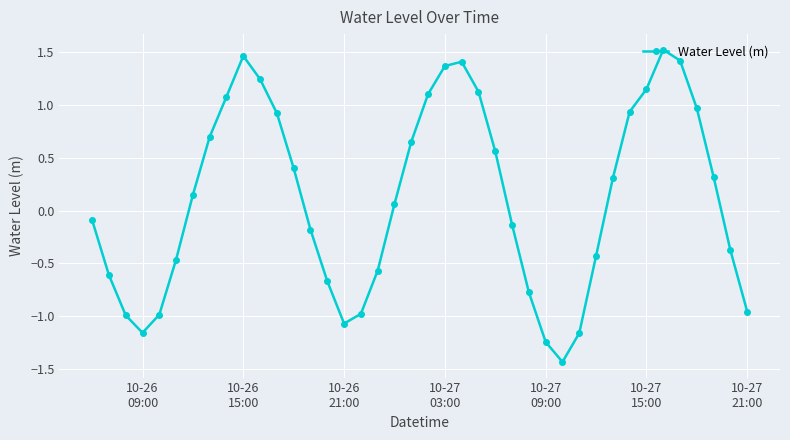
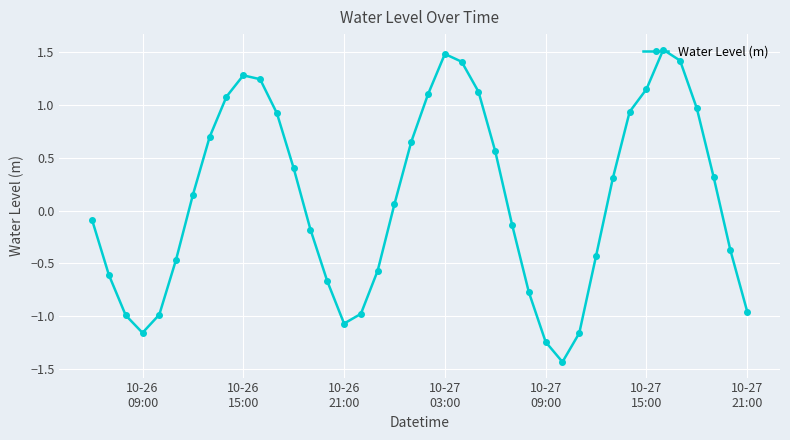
10-26 15:00: 1.47 -> 1.28
10-27 03:00: 1.37 -> 1.48
